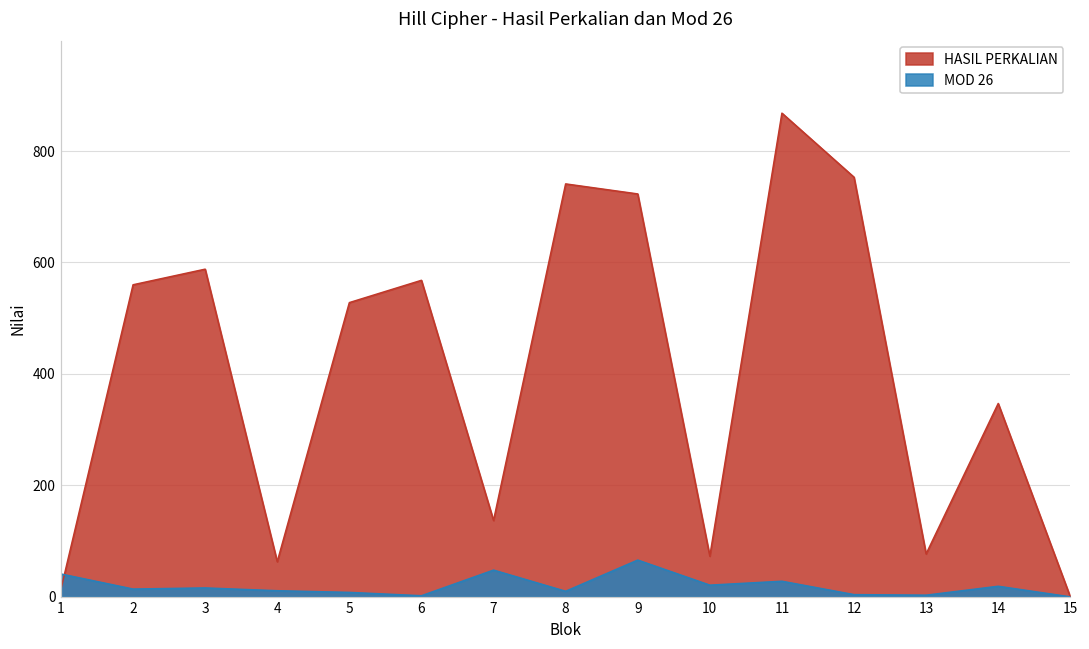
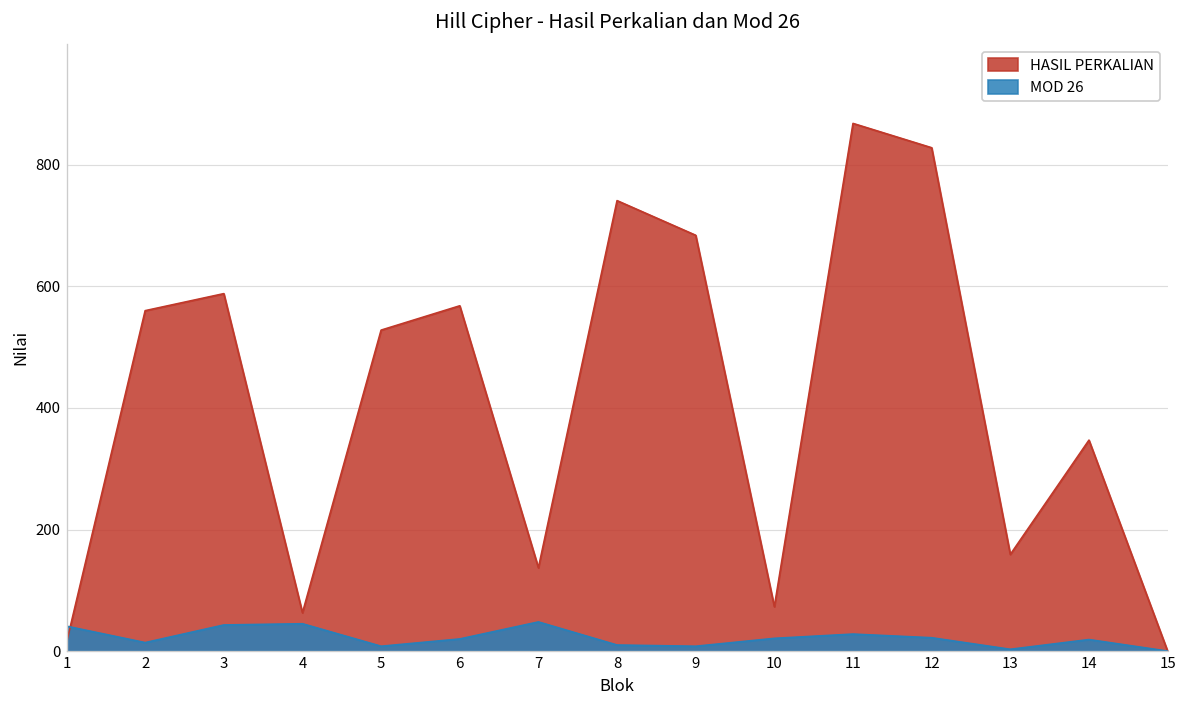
MOD 26, 3: 20 -> 40
MOD 26, 4: 10 -> 50
MOD 26, 6: 0 -> 20
HASIL PERKALIAN, 9: 720 -> 680
MOD 26, 9: 70 -> 10
HASIL PERKALIAN, 12: 750 -> 830
MOD 26, 12: 0 -> 20
HASIL PERKALIAN, 13: 80 -> 160
